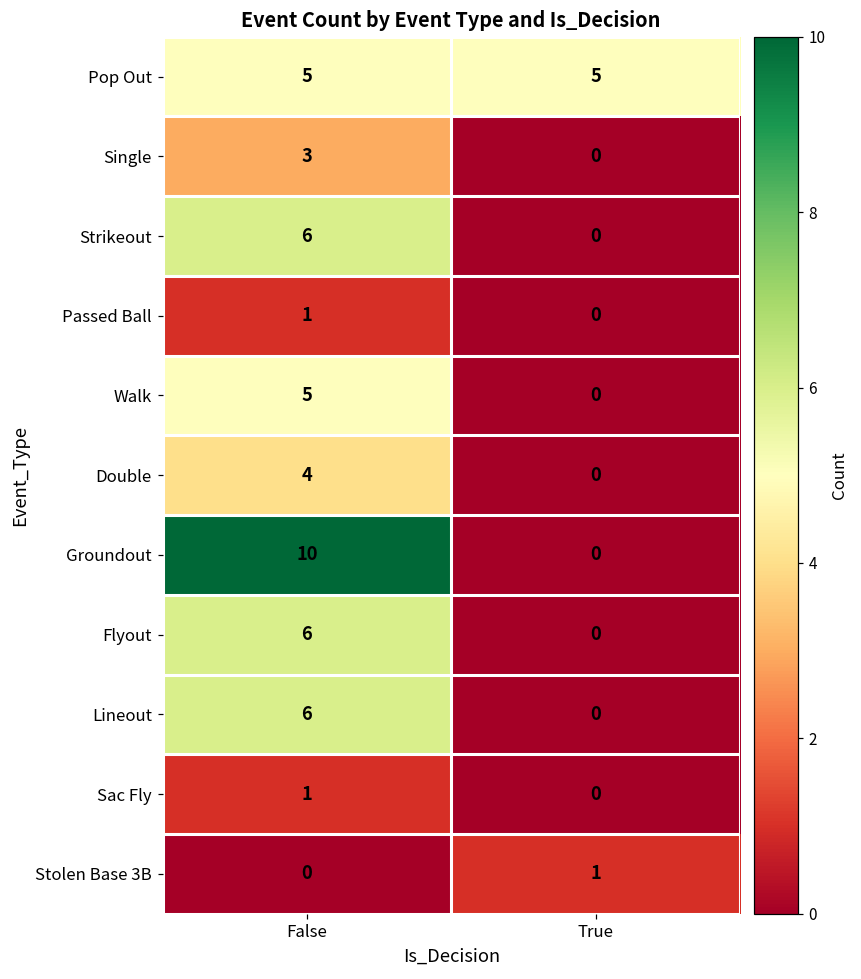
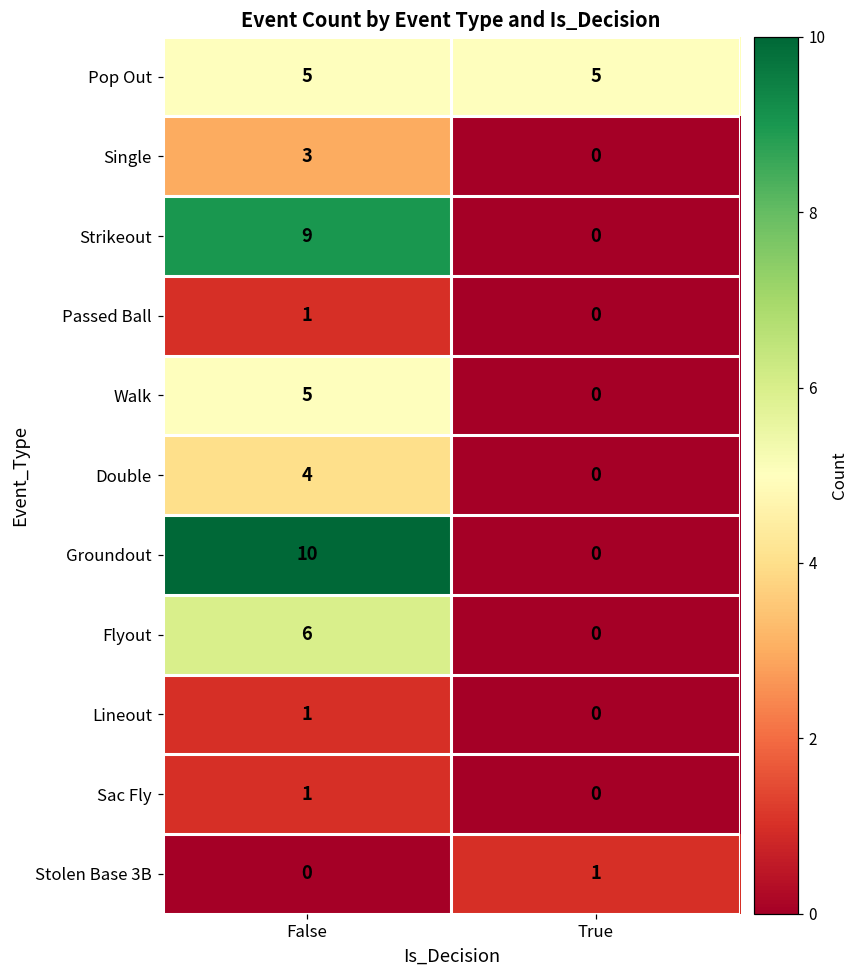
Strikeout, False: 6 -> 9
Lineout, False: 6 -> 1
